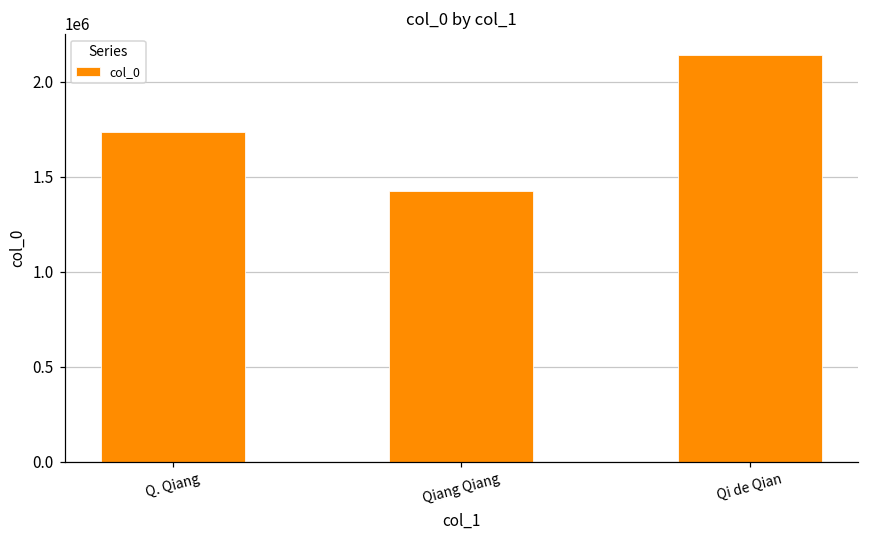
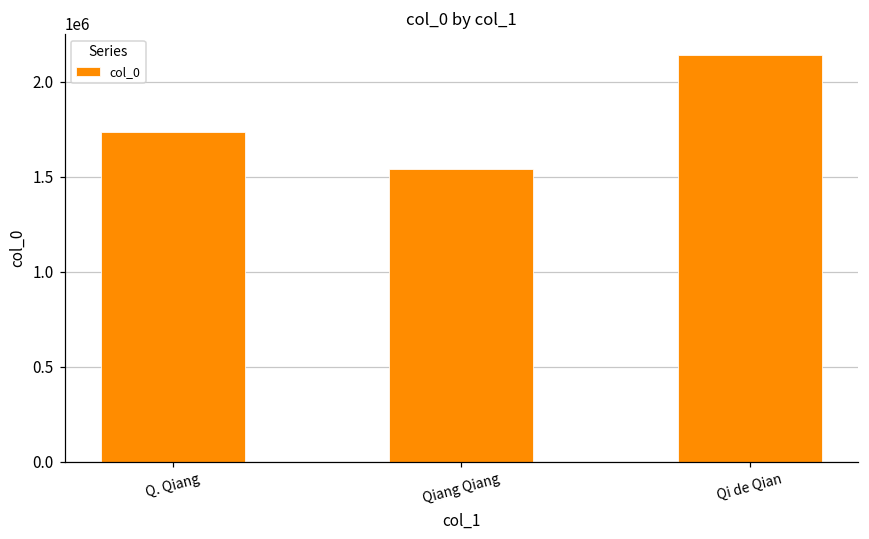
Qiang Qiang: 1430000 -> 1540000
